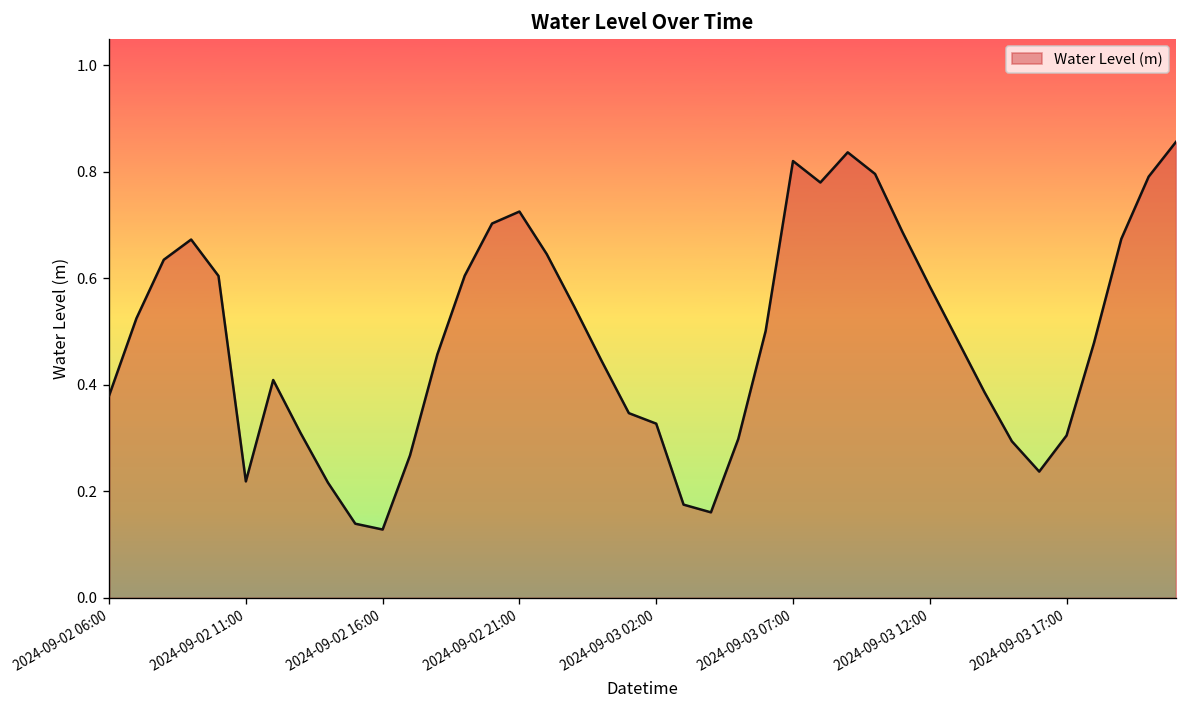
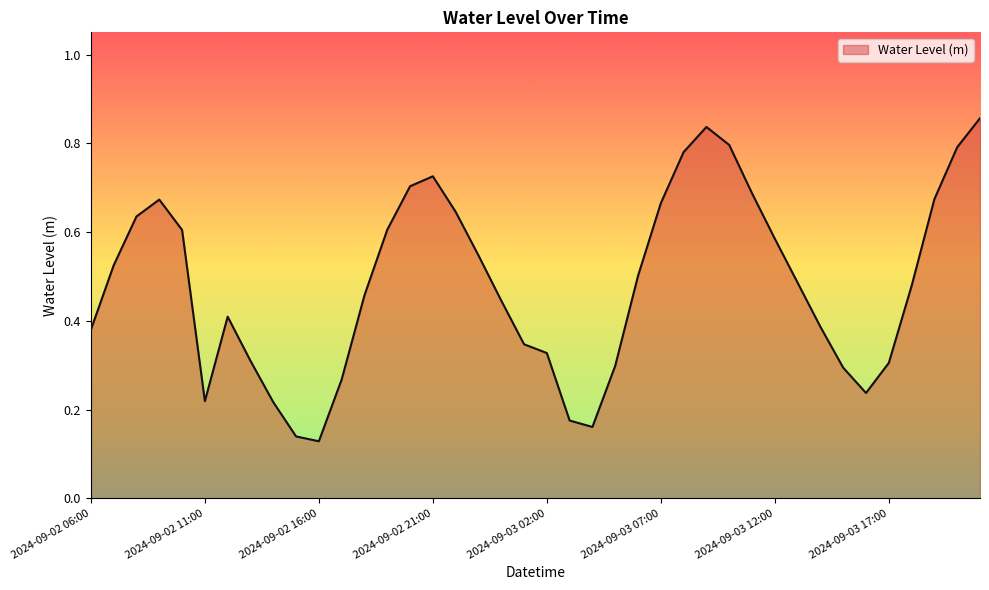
2024-09-03 07:00: 0.82 -> 0.67
